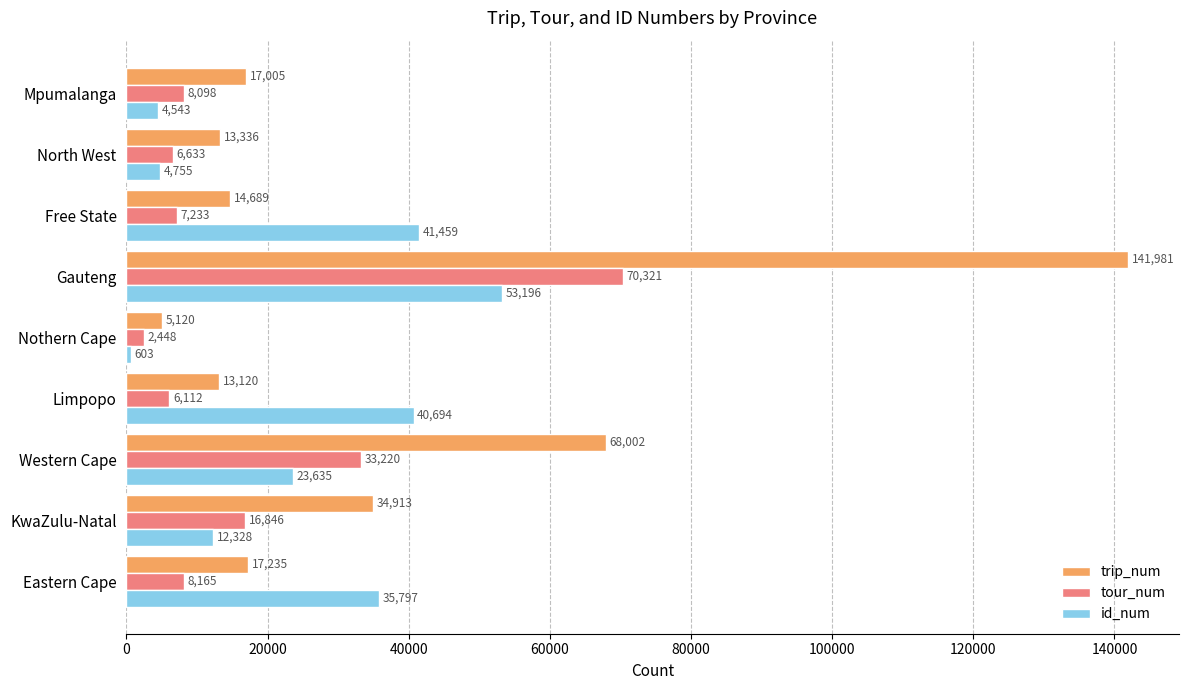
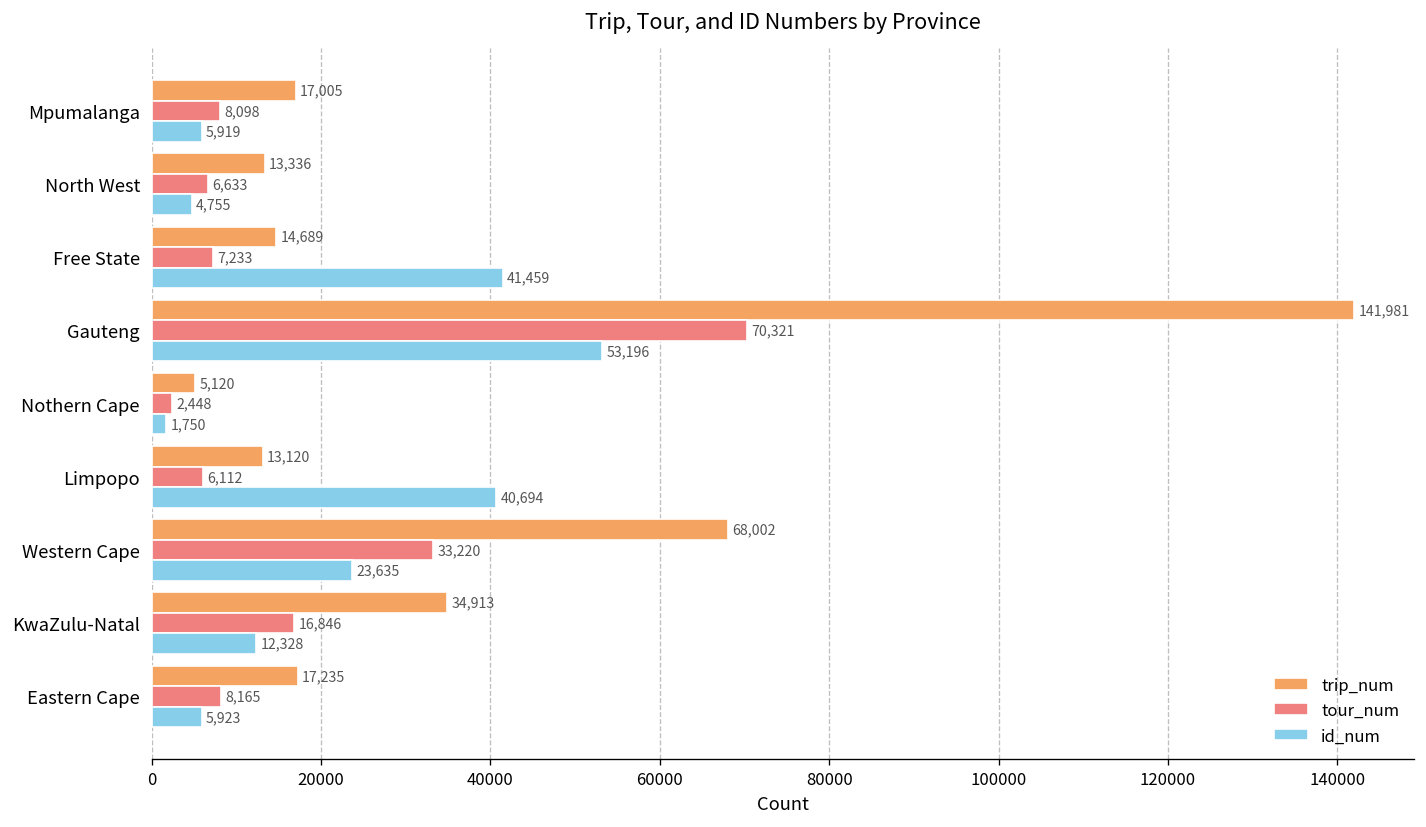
id_num, Mpumalanga: 4,543 -> 5,919
id_num, Nothern Cape: 603 -> 1,750
id_num, Eastern Cape: 35,797 -> 5,923
